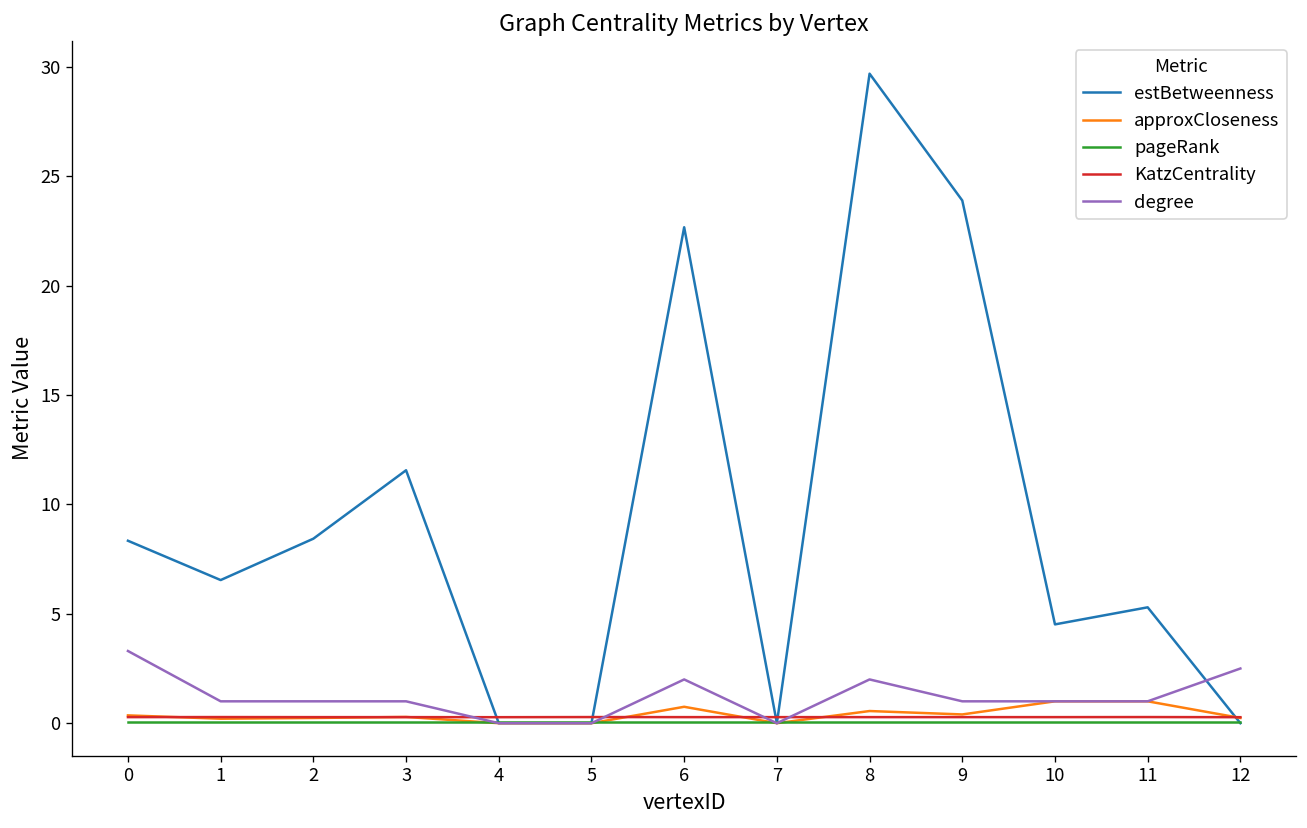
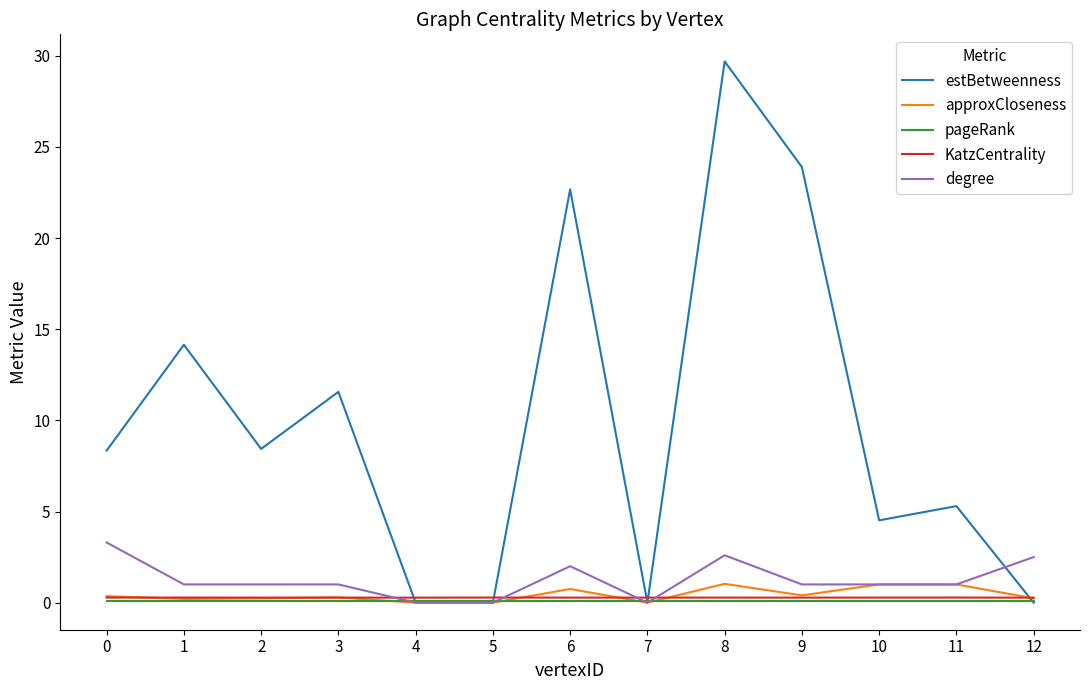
estBetweenness, 1: 6.5 -> 14.1
approxCloseness, 8: 0.6 -> 1.0
degree, 8: 2.0 -> 2.6
